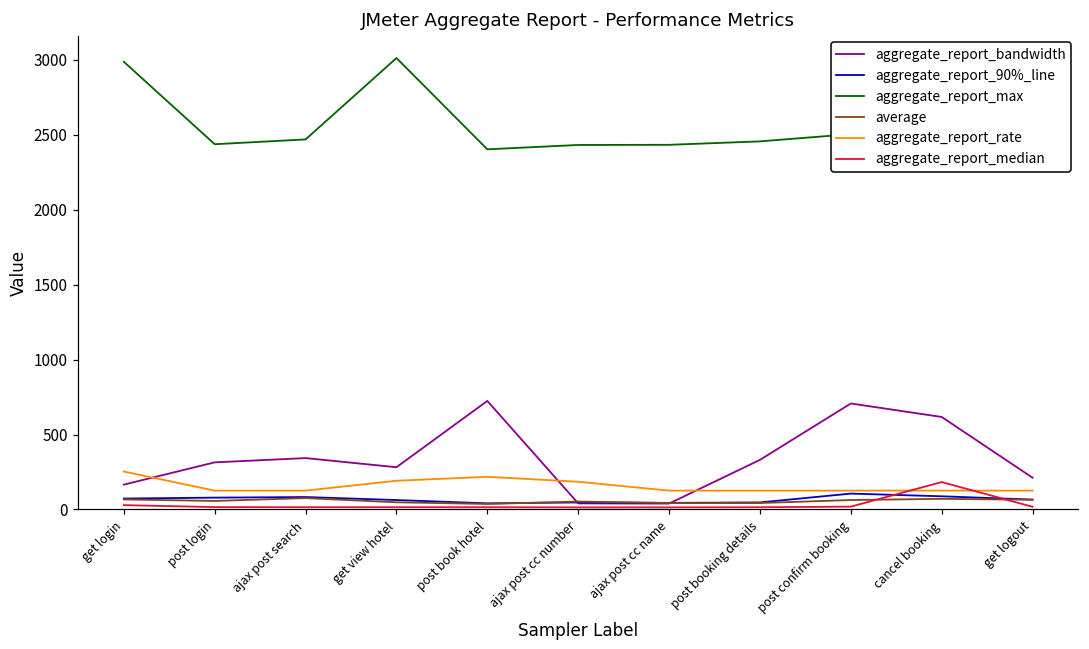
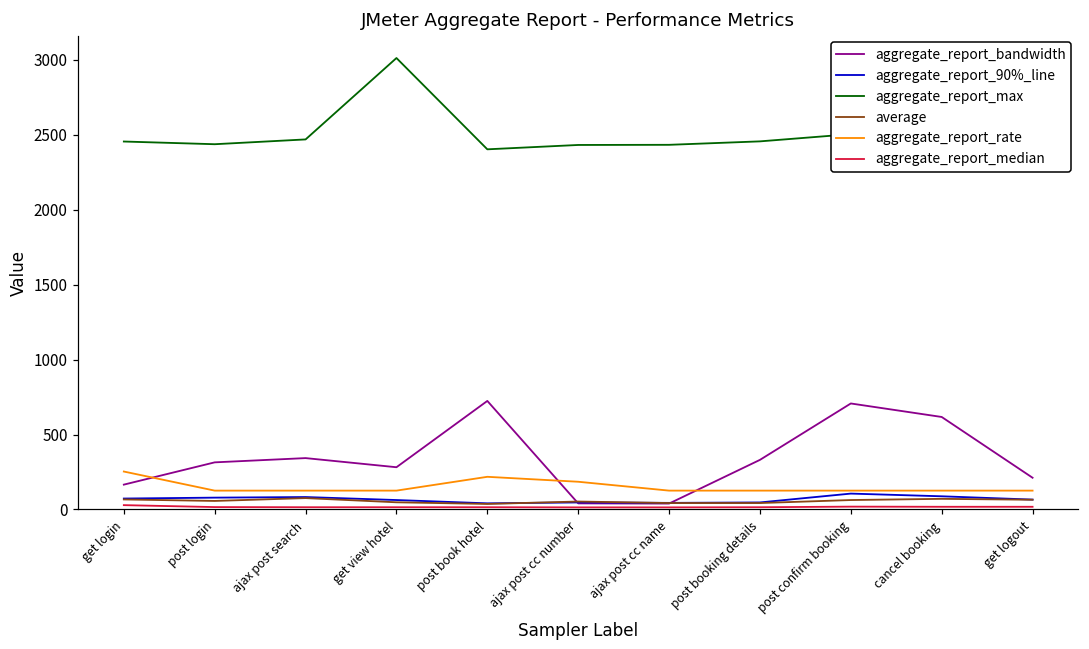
aggregate_report_max, get login: 2990 -> 2460
aggregate_report_rate, get view hotel: 190 -> 130
aggregate_report_median, cancel booking: 180 -> 20
